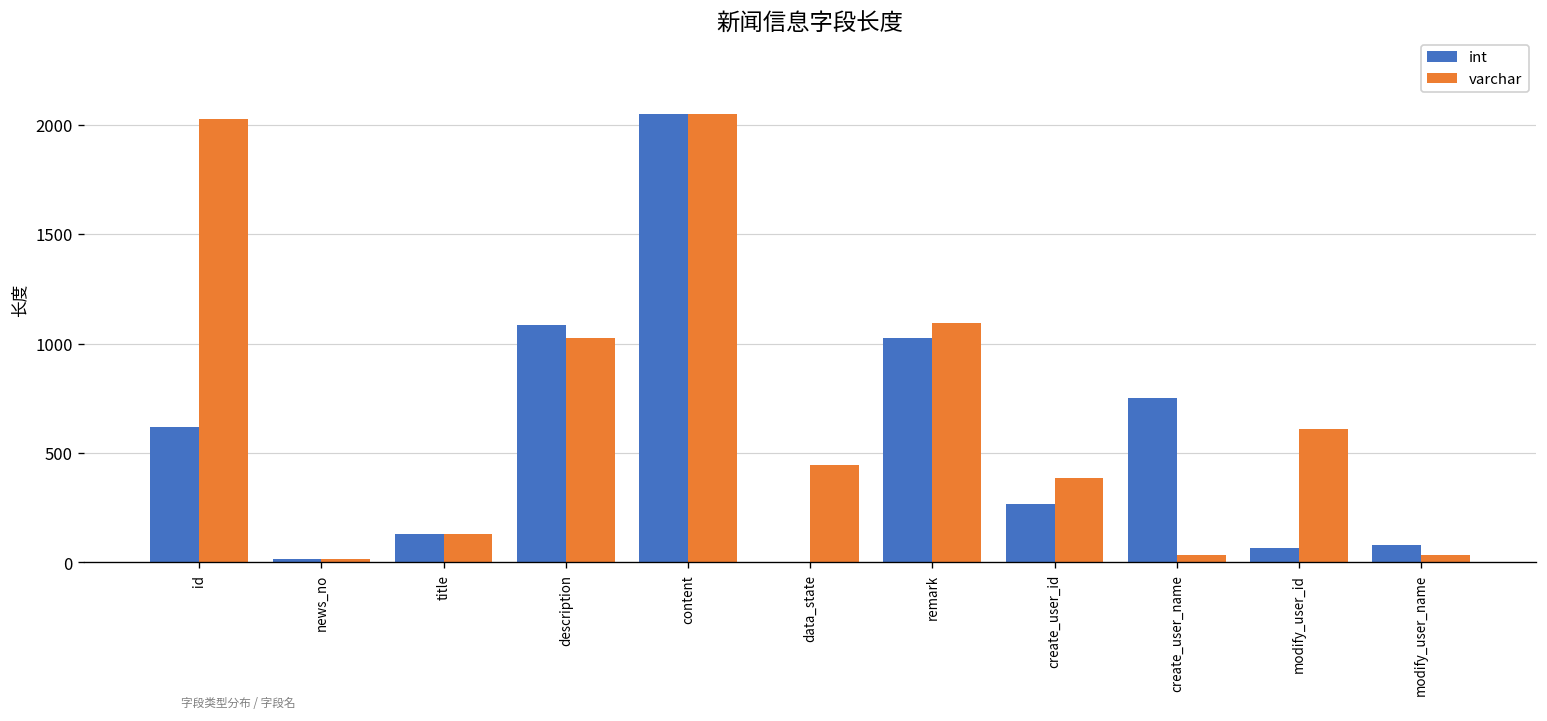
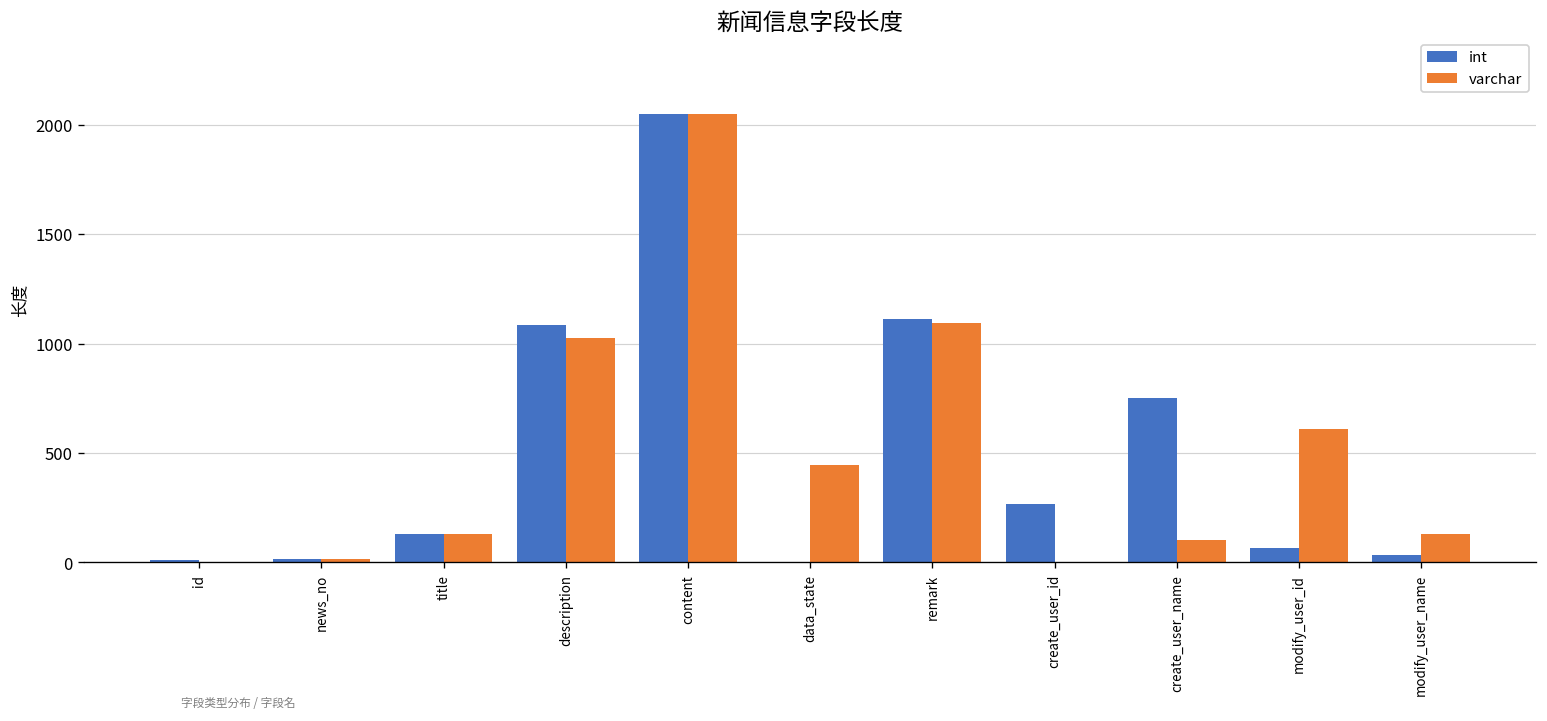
int, id: 620 -> 10
varchar, id: 2030 -> 0
int, remark: 1020 -> 1110
varchar, create_user_id: 390 -> 0
varchar, create_user_name: 30 -> 100
int, modify_user_name: 80 -> 30
varchar, modify_user_name: 30 -> 130
